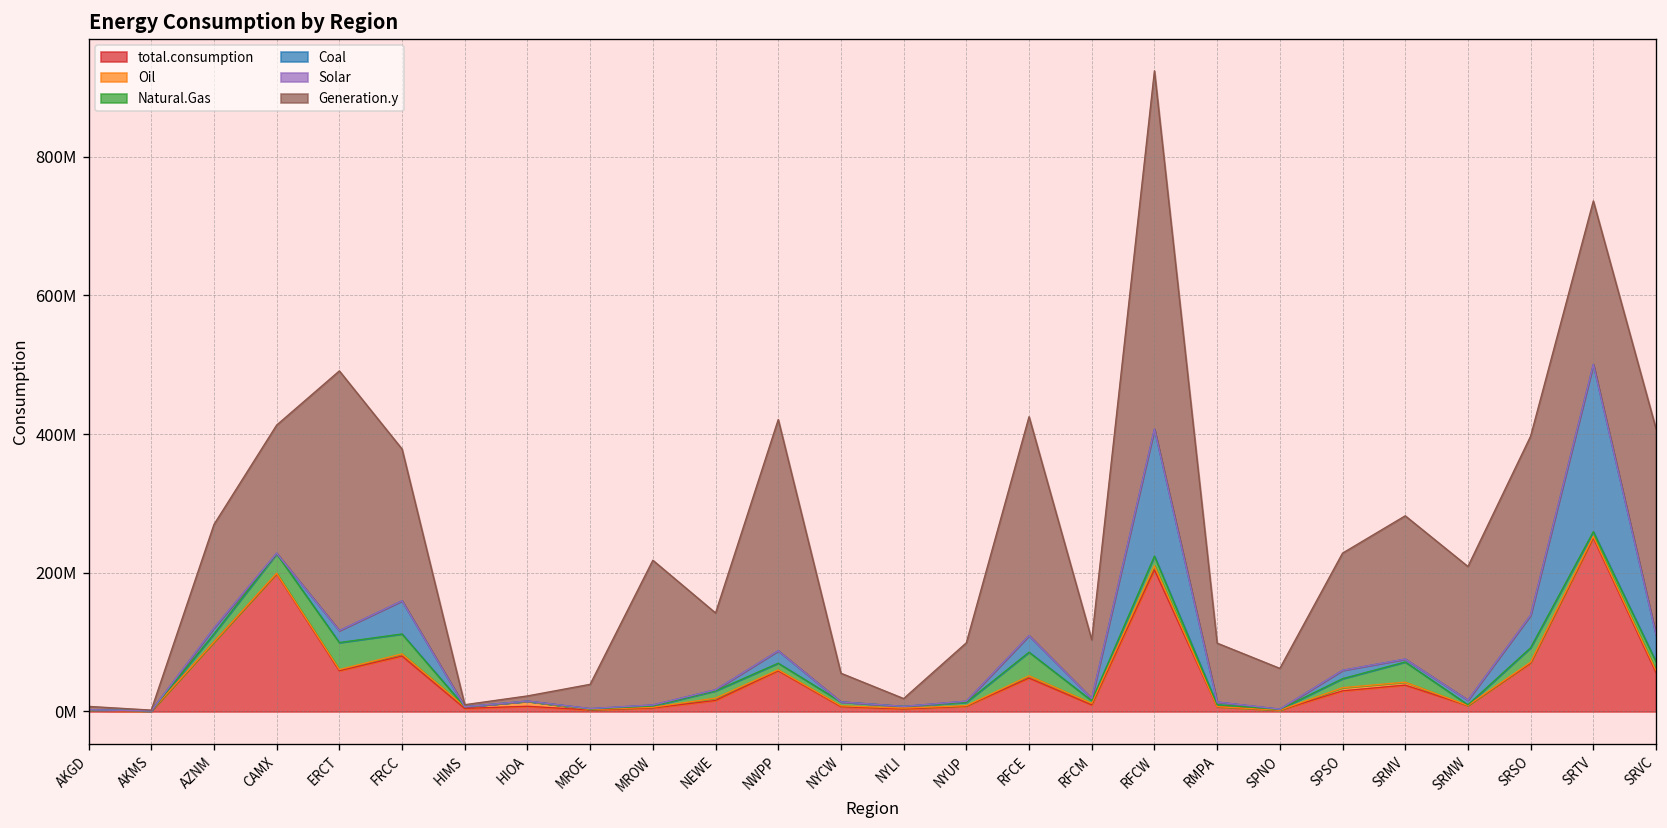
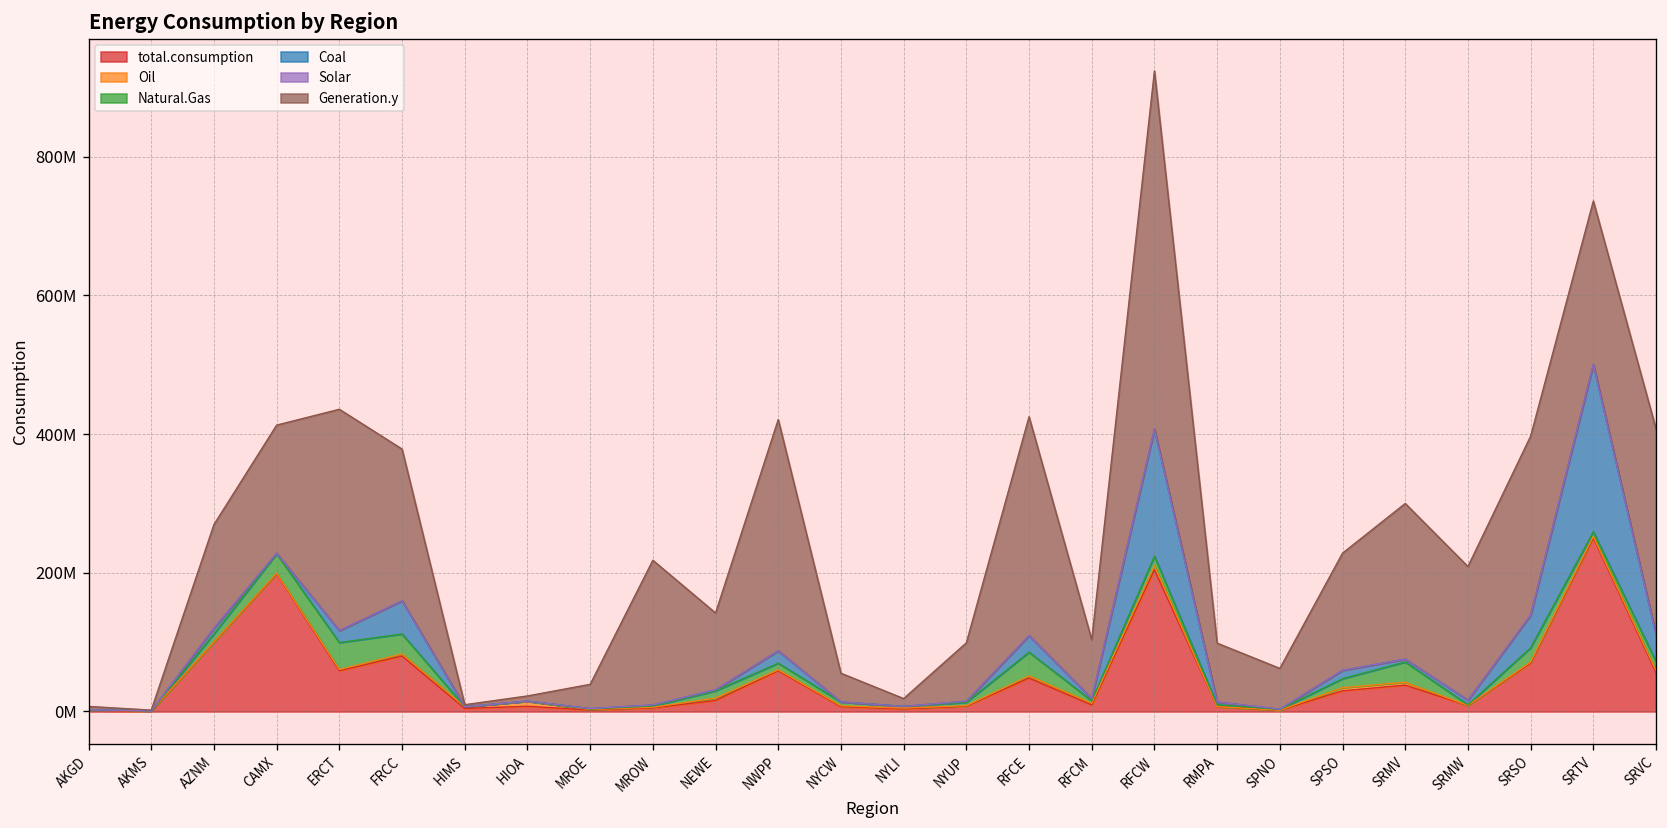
Generation.y, ERCT: 370000000 -> 320000000
Generation.y, SRMV: 210000000 -> 220000000
